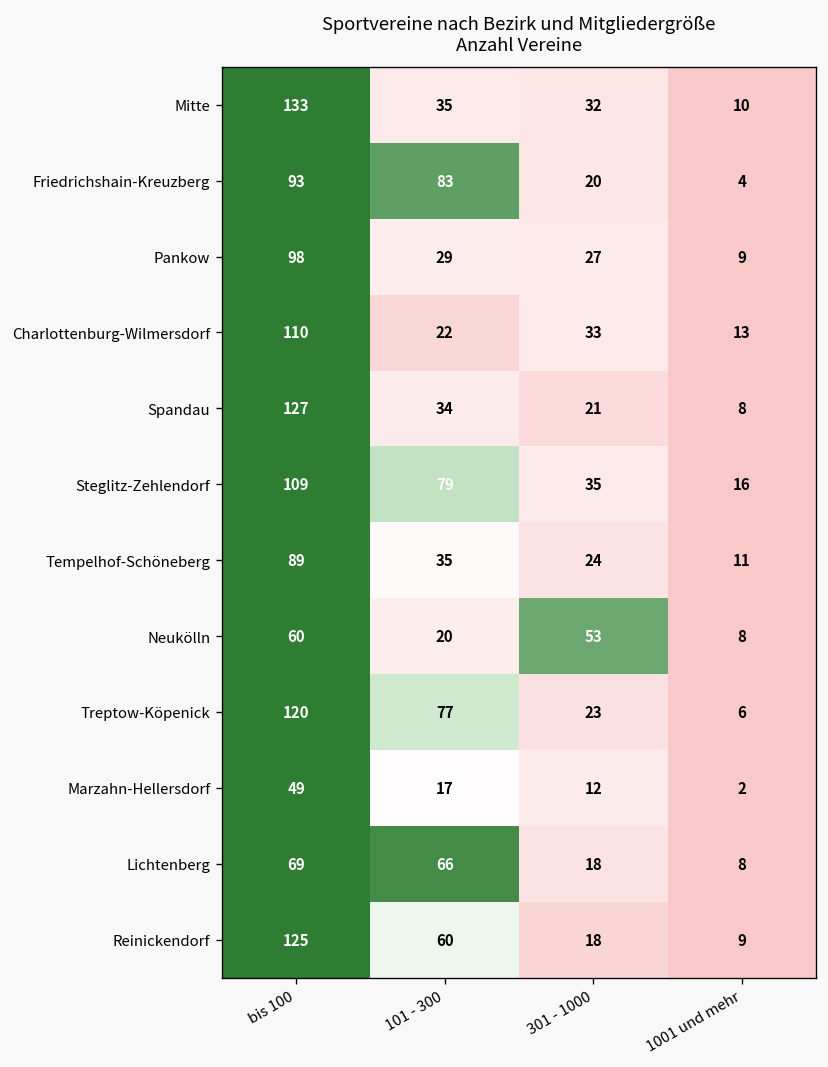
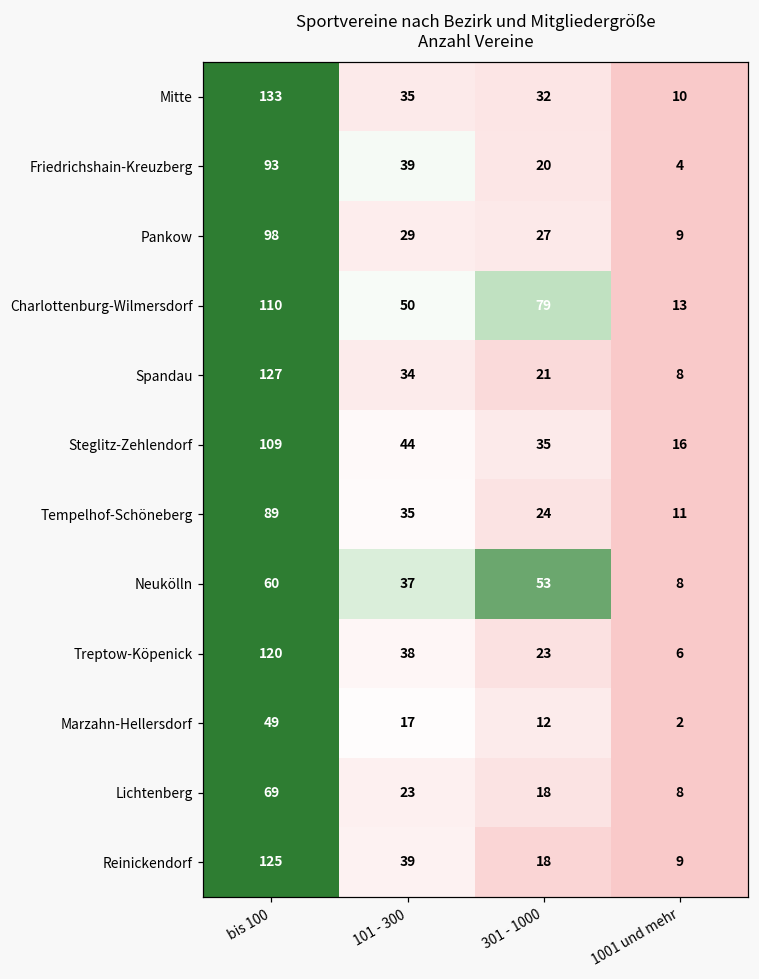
Friedrichshain-Kreuzberg, 101 - 300: 83 -> 39
Charlottenburg-Wilmersdorf, 101 - 300: 22 -> 50
Charlottenburg-Wilmersdorf, 301 - 1000: 33 -> 79
Steglitz-Zehlendorf, 101 - 300: 79 -> 44
Neukölln, 101 - 300: 20 -> 37
Treptow-Köpenick, 101 - 300: 77 -> 38
Lichtenberg, 101 - 300: 66 -> 23
Reinickendorf, 101 - 300: 60 -> 39
